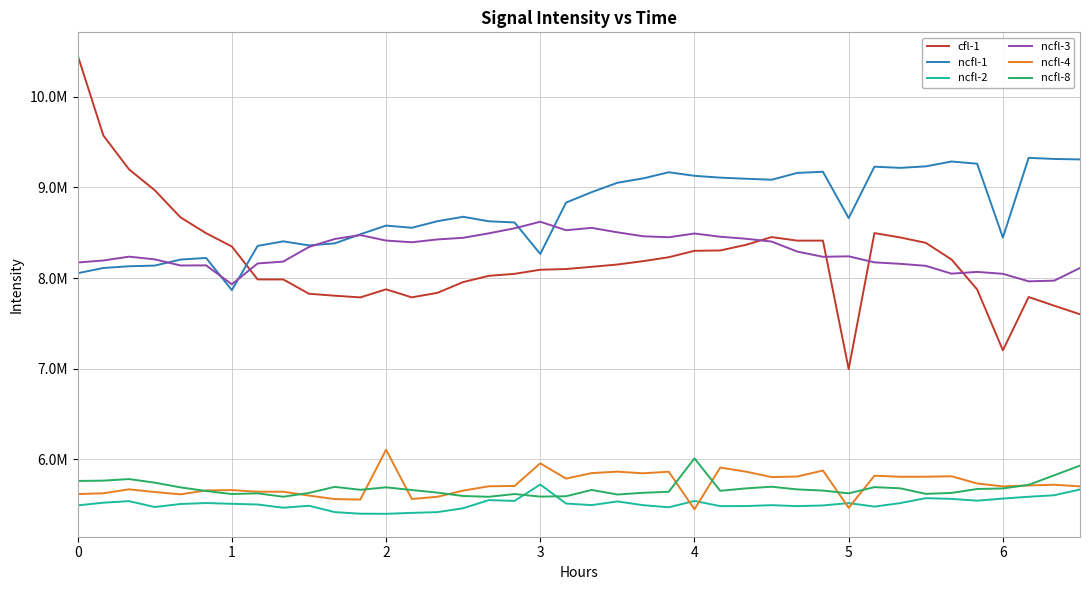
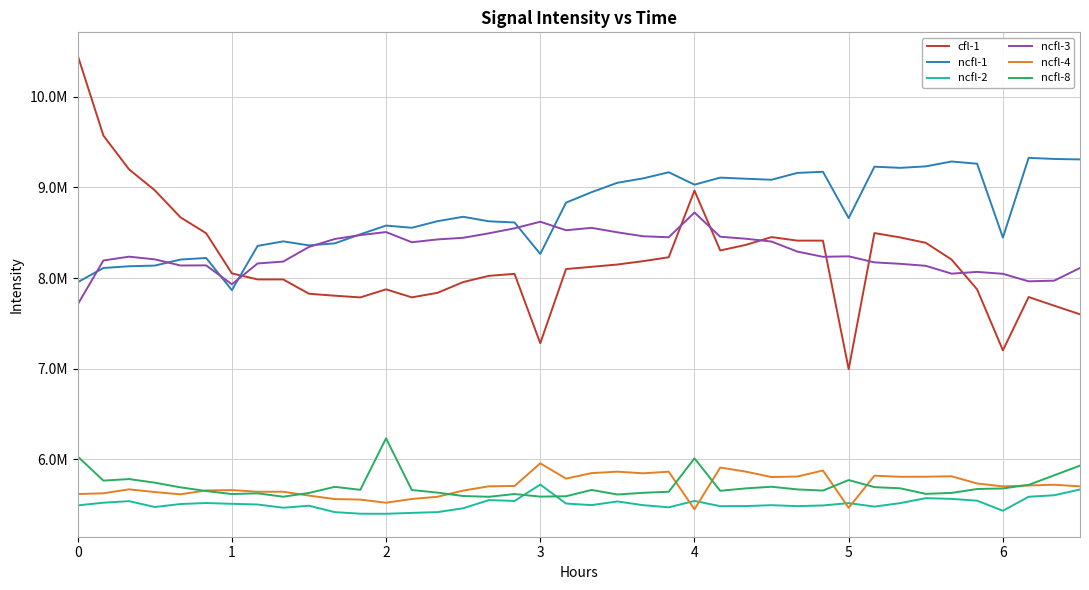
ncfl-1, 0: 8100000 -> 8000000
ncfl-3, 0: 8200000 -> 7700000
ncfl-8, 0: 5800000 -> 6000000
cfl-1, 1: 8300000 -> 8100000
ncfl-3, 2: 8400000 -> 8500000
ncfl-4, 2: 6100000 -> 5500000
ncfl-8, 2: 5700000 -> 6200000
cfl-1, 3: 8100000 -> 7300000
cfl-1, 4: 8300000 -> 9000000
ncfl-1, 4: 9100000 -> 9000000
ncfl-3, 4: 8500000 -> 8700000
ncfl-8, 5: 5600000 -> 5800000
ncfl-2, 6: 5600000 -> 5400000
